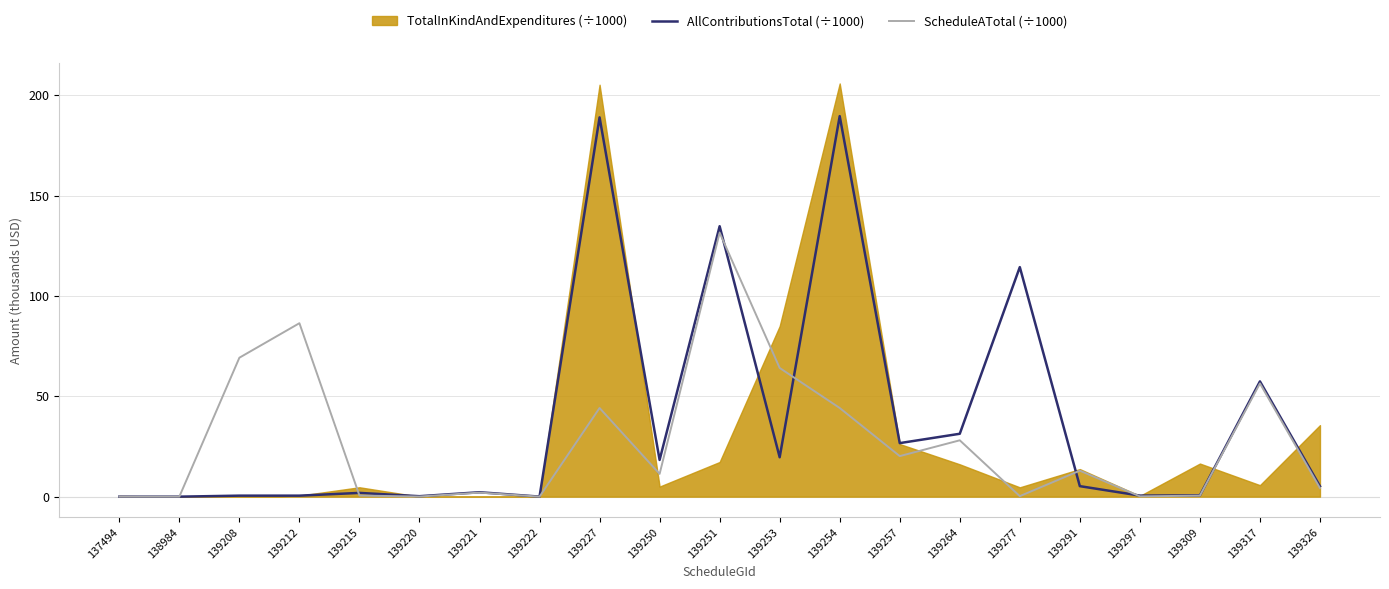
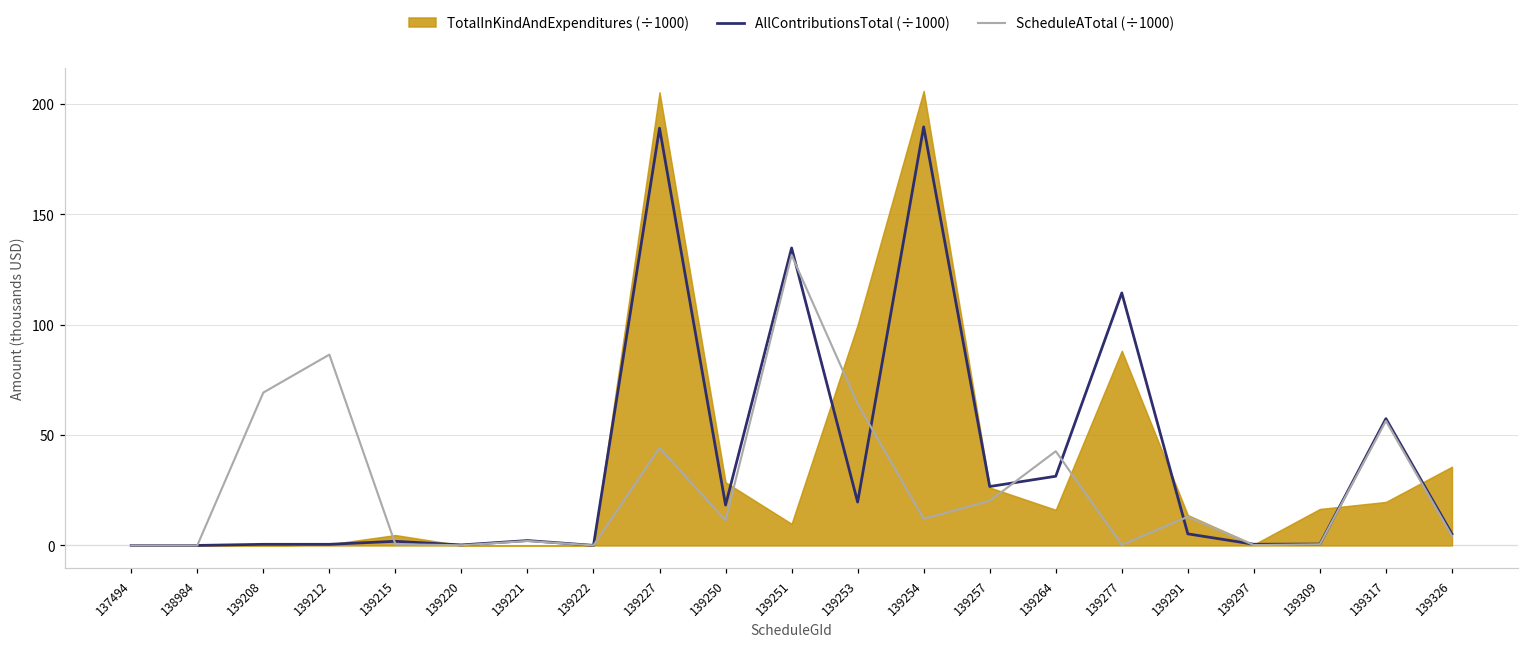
TotalInKindAndExpenditures (÷1000), 139250: 5 -> 29
TotalInKindAndExpenditures (÷1000), 139251: 17 -> 10
TotalInKindAndExpenditures (÷1000), 139253: 85 -> 100
ScheduleATotal (÷1000), 139254: 44 -> 12
ScheduleATotal (÷1000), 139264: 28 -> 43
TotalInKindAndExpenditures (÷1000), 139277: 5 -> 88
TotalInKindAndExpenditures (÷1000), 139317: 6 -> 20
